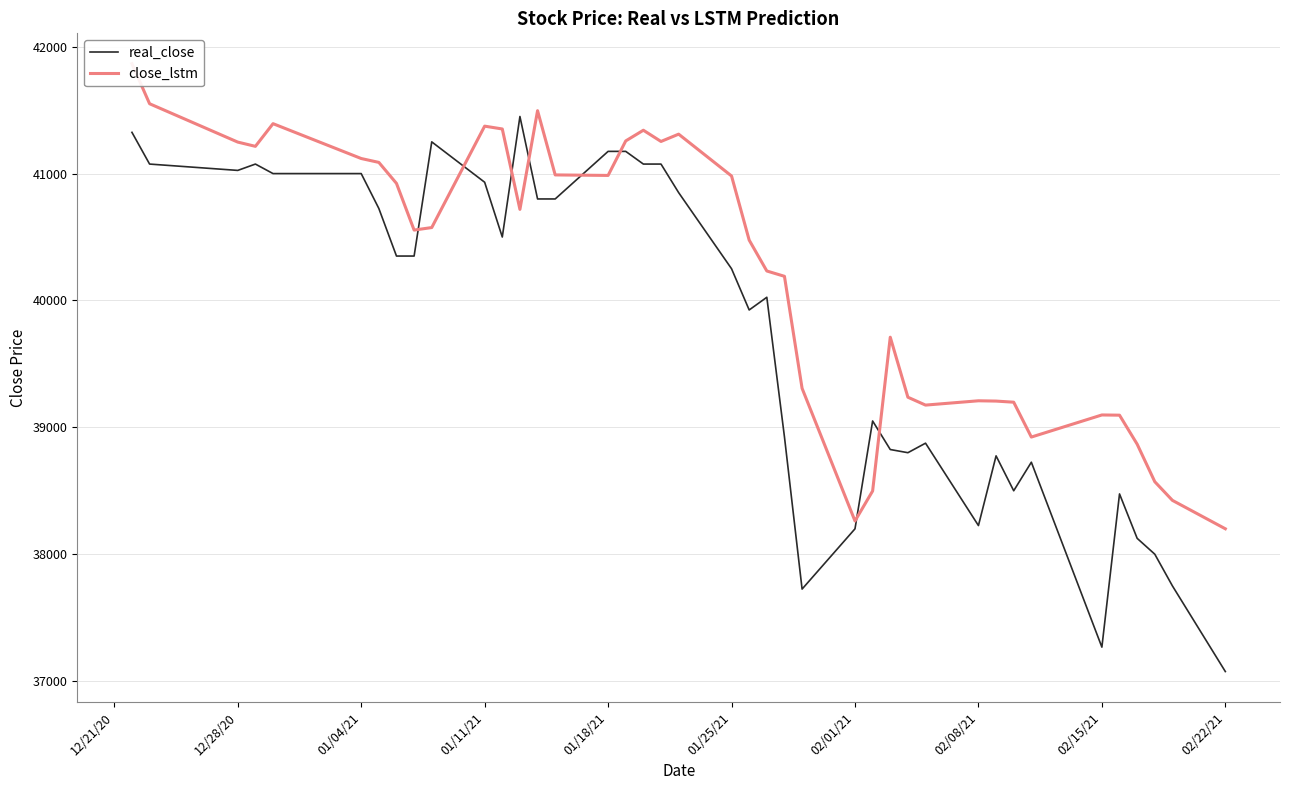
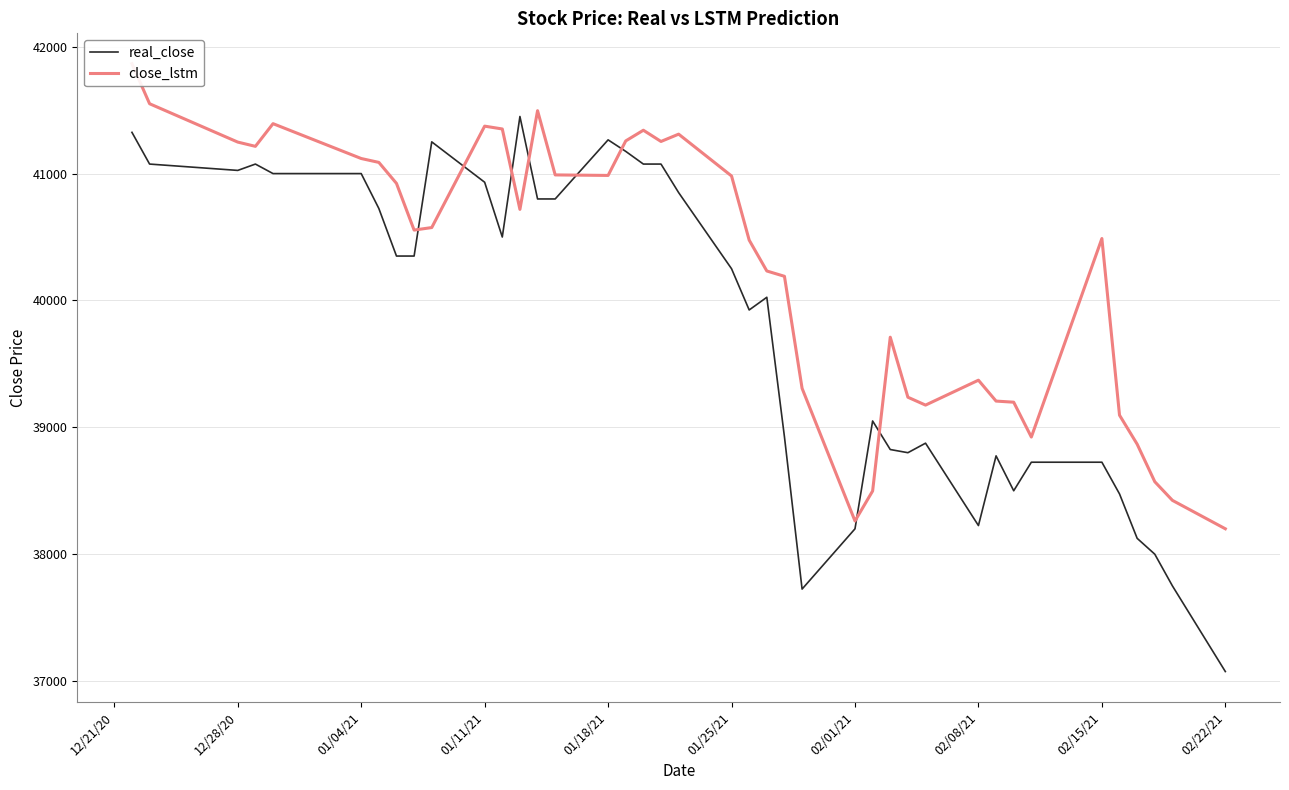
real_close, 01/18/21: 41180 -> 41270
close_lstm, 02/08/21: 39210 -> 39370
real_close, 02/15/21: 37270 -> 38730
close_lstm, 02/15/21: 39100 -> 40490
